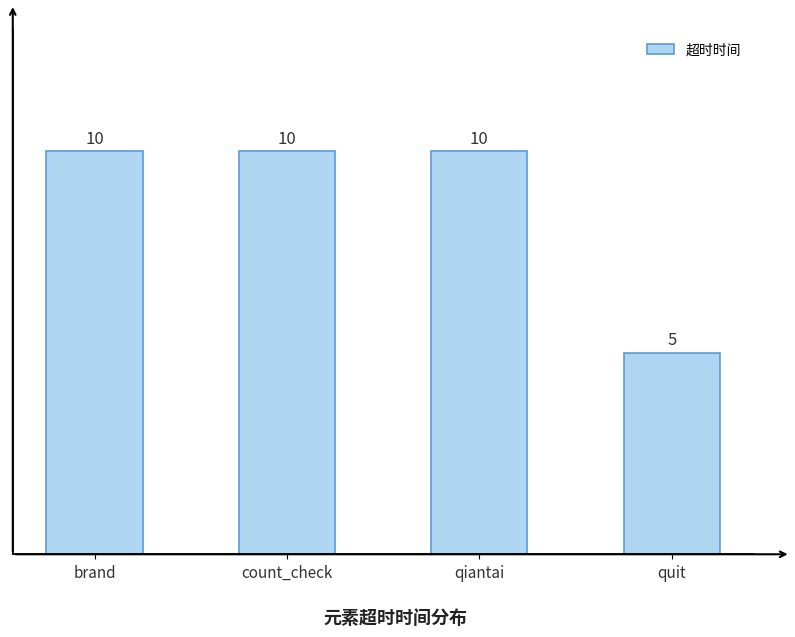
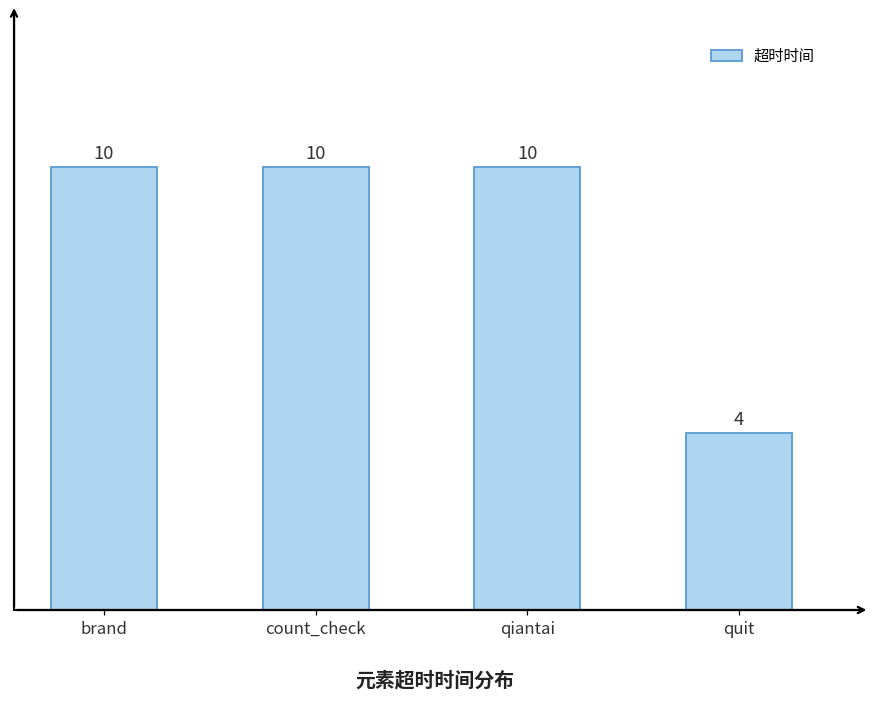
quit: 5 -> 4
